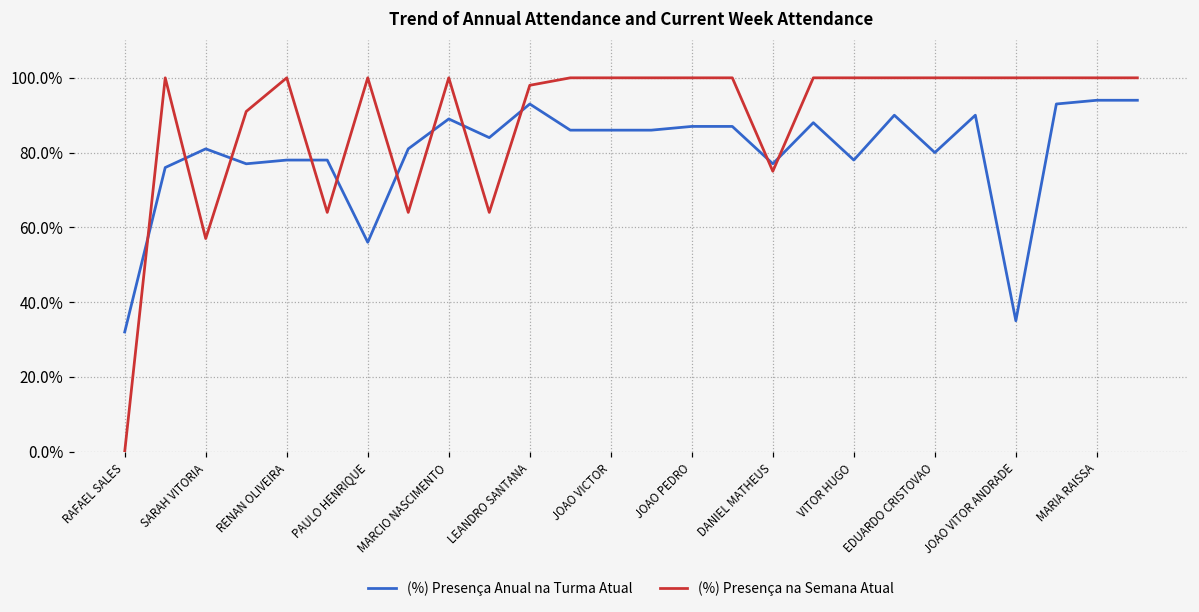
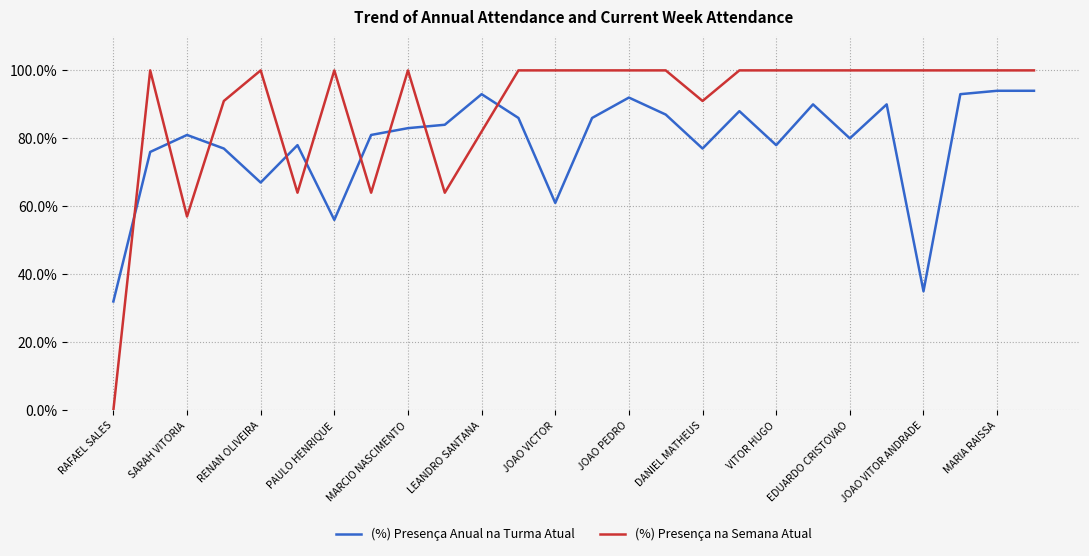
(%) Presença Anual na Turma Atual, RENAN OLIVEIRA: 78% -> 67%
(%) Presença Anual na Turma Atual, MARCIO NASCIMENTO: 89% -> 83%
(%) Presença na Semana Atual, LEANDRO SANTANA: 98% -> 82%
(%) Presença Anual na Turma Atual, JOAO VICTOR: 86% -> 61%
(%) Presença Anual na Turma Atual, JOAO PEDRO: 87% -> 92%
(%) Presença na Semana Atual, DANIEL MATHEUS: 75% -> 91%
